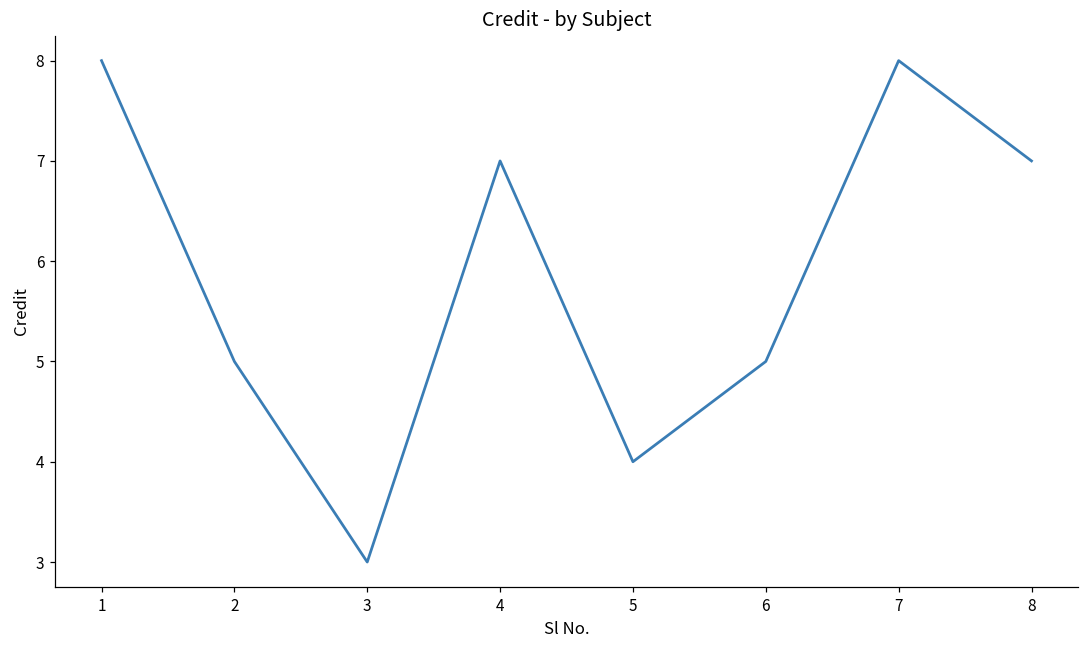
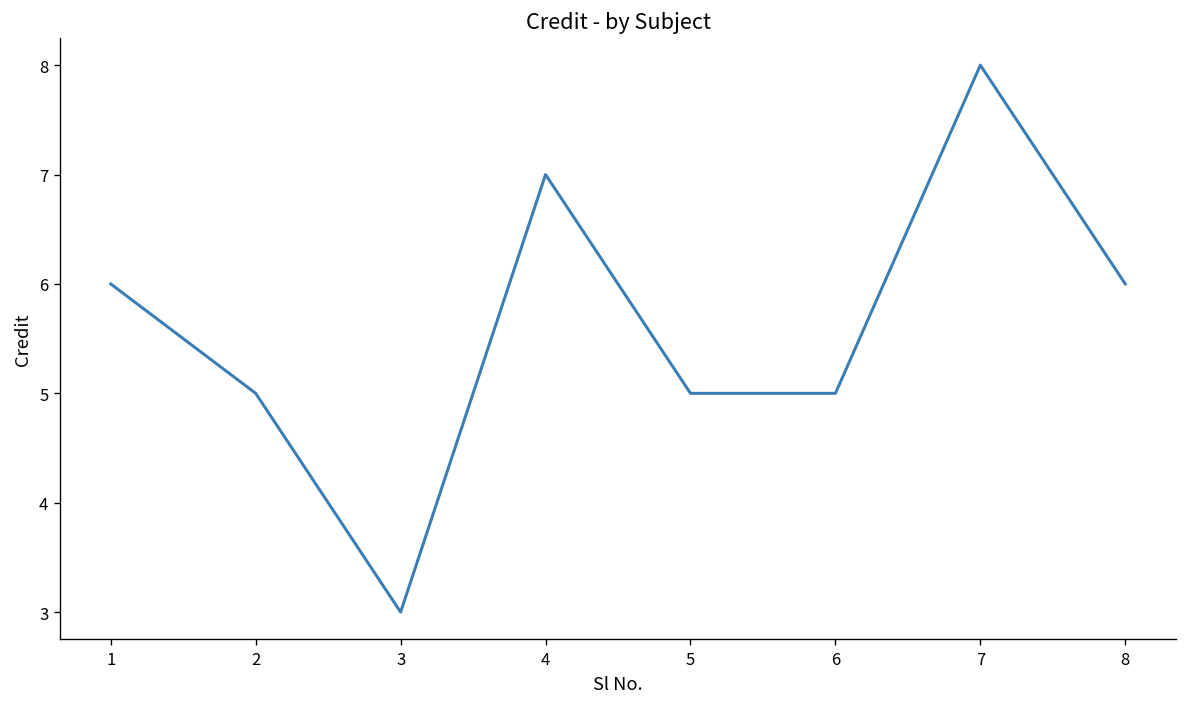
1: 8 -> 6
5: 4 -> 5
8: 7 -> 6
